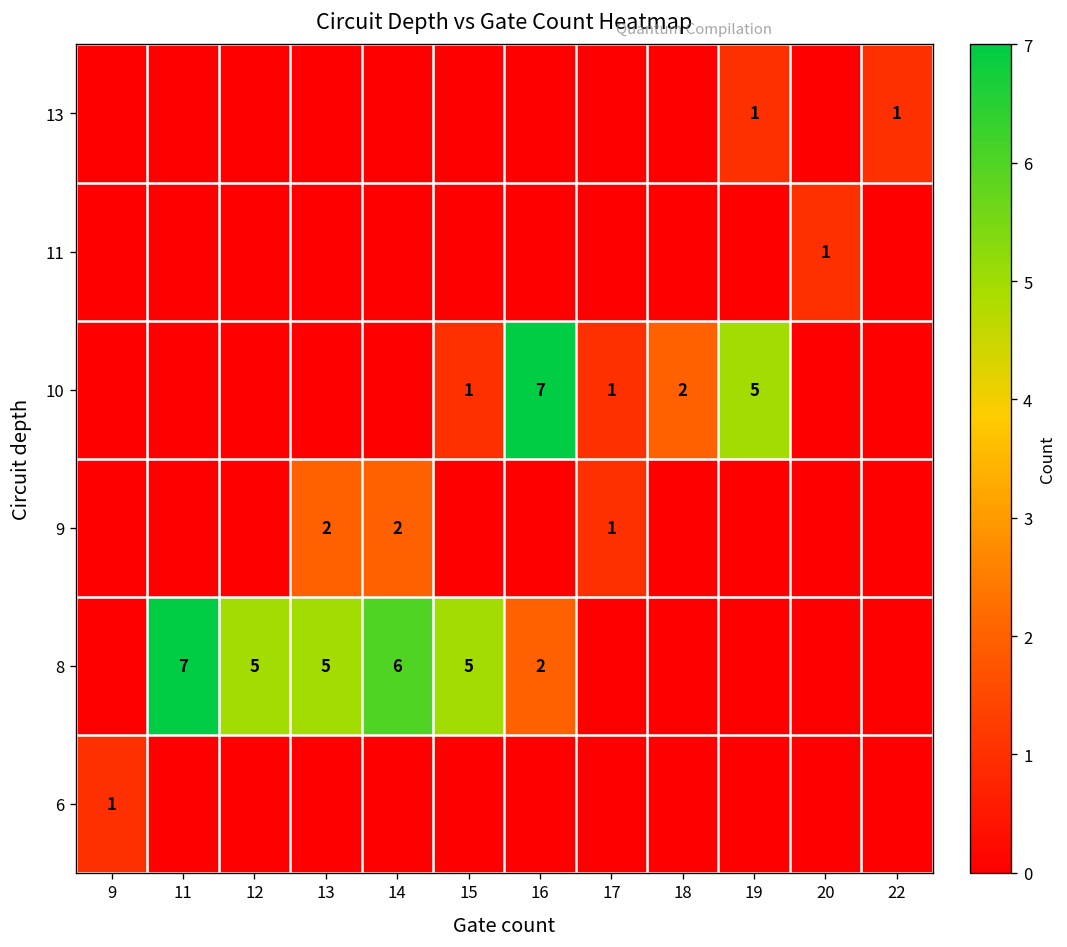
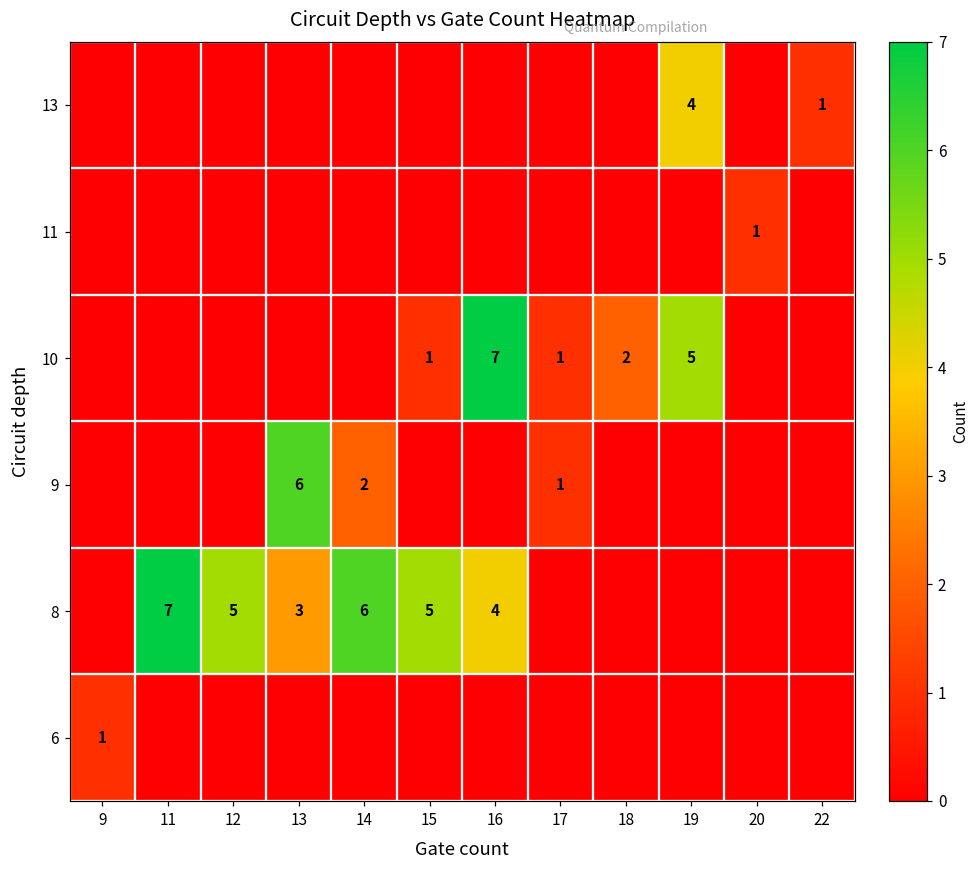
13, 19: 1 -> 4
9, 13: 2 -> 6
8, 13: 5 -> 3
8, 16: 2 -> 4
